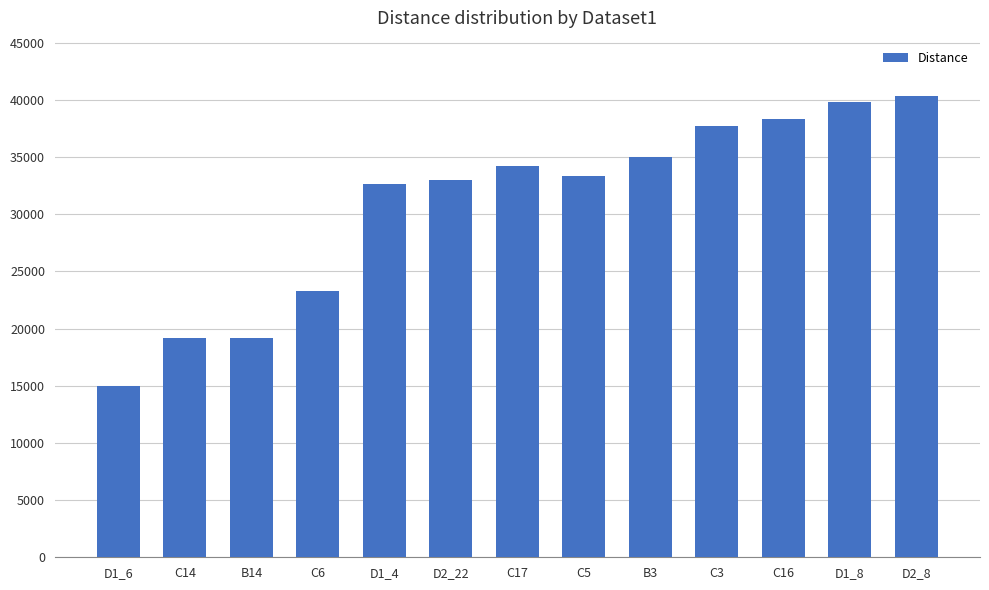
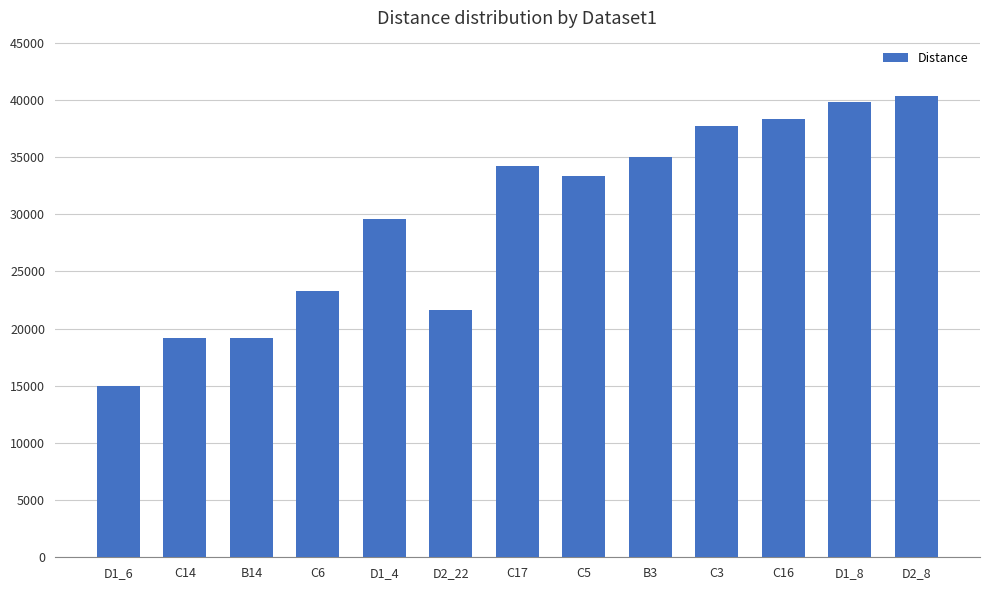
D1_4: 32600 -> 29500
D2_22: 33000 -> 21700
